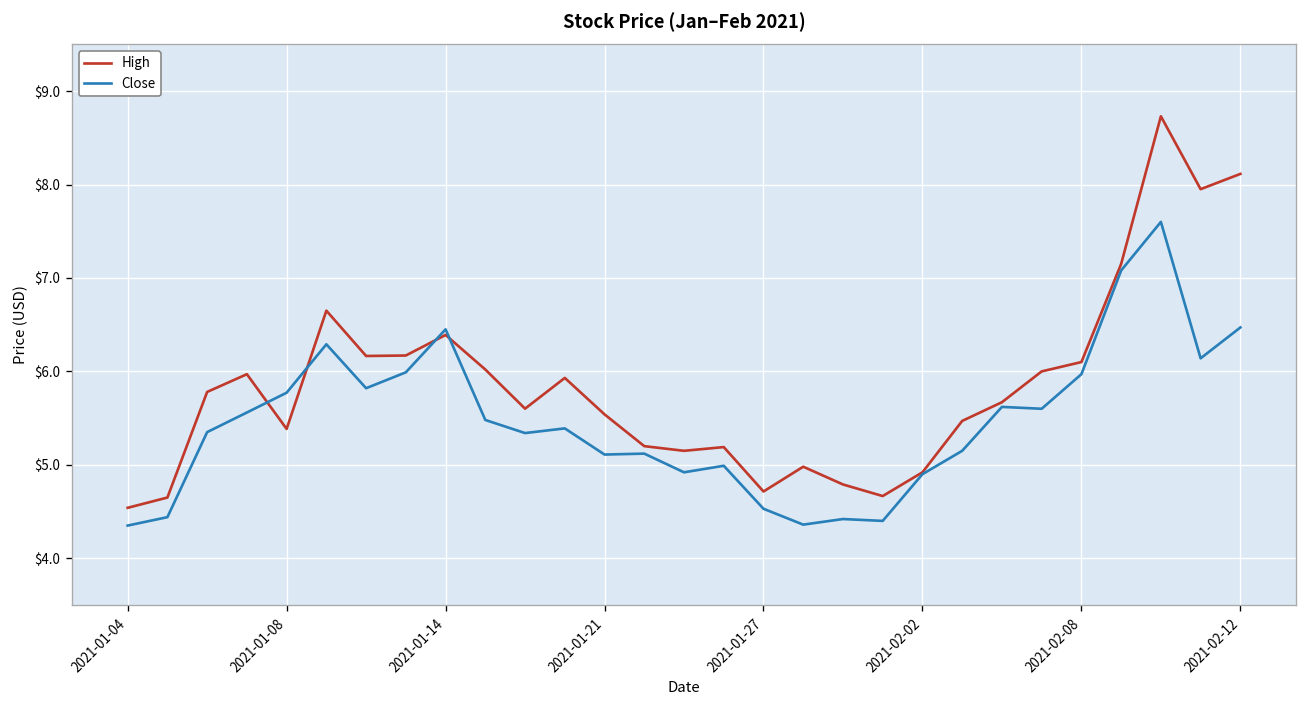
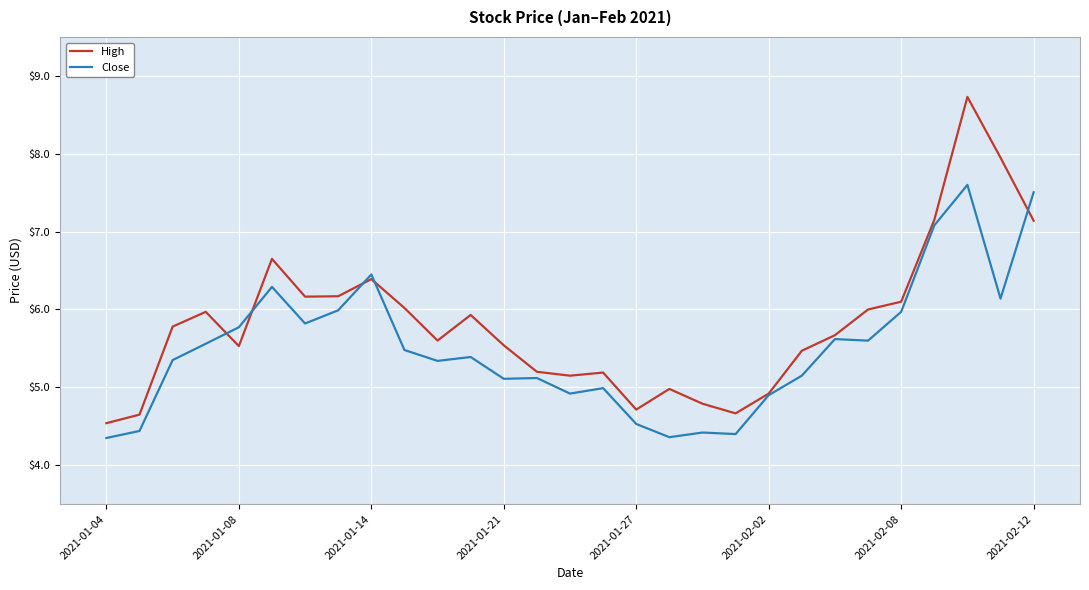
High, 2021-01-08: $5.4 -> $5.5
High, 2021-02-12: $8.1 -> $7.1
Close, 2021-02-12: $6.5 -> $7.5
